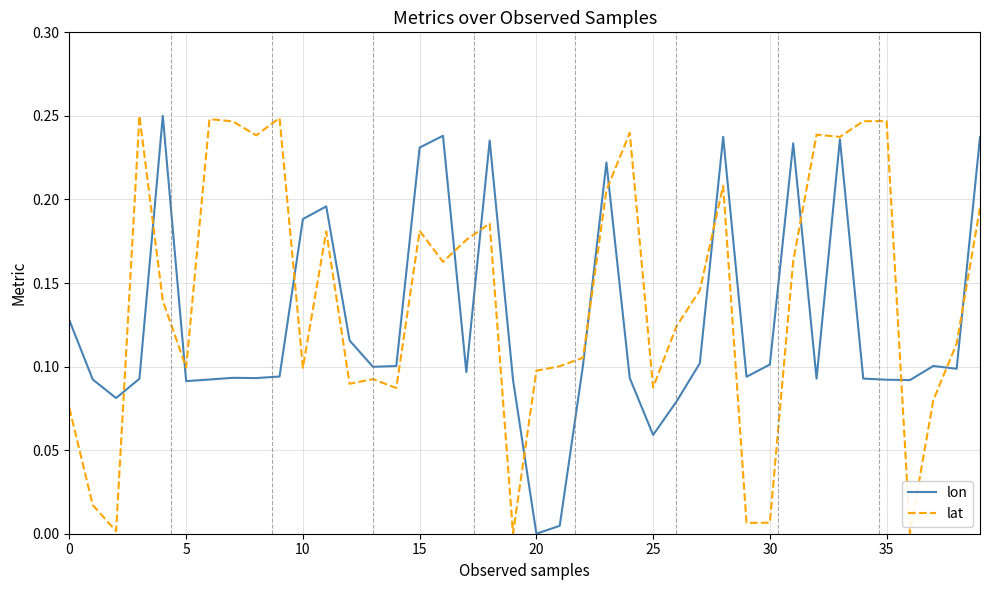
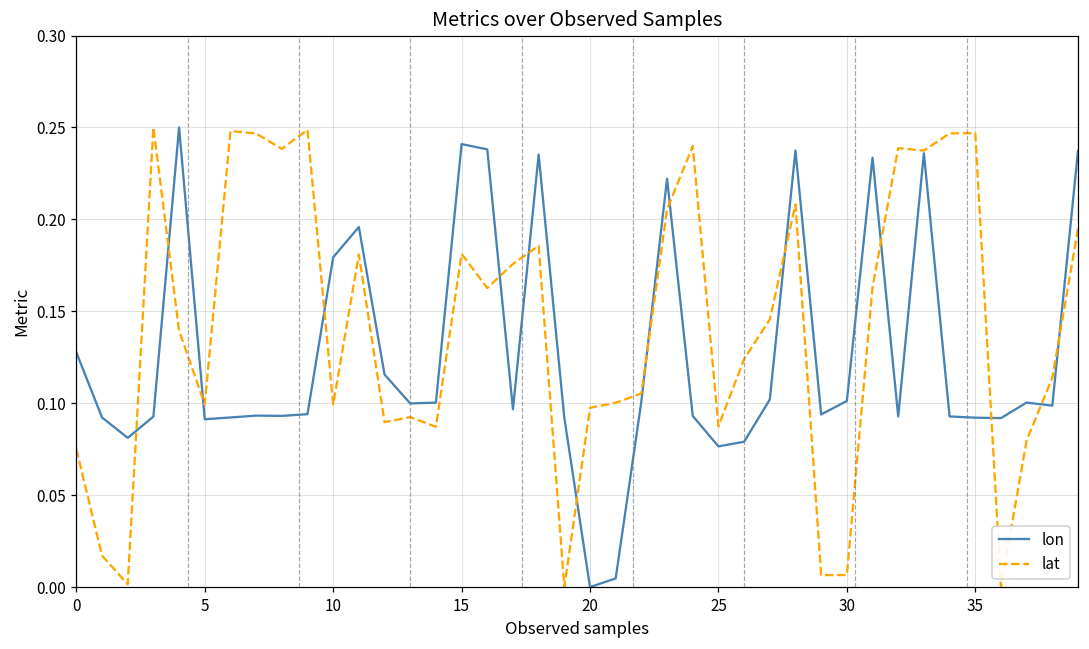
lon, 10: 0.188 -> 0.179
lon, 15: 0.231 -> 0.241
lon, 25: 0.059 -> 0.077
